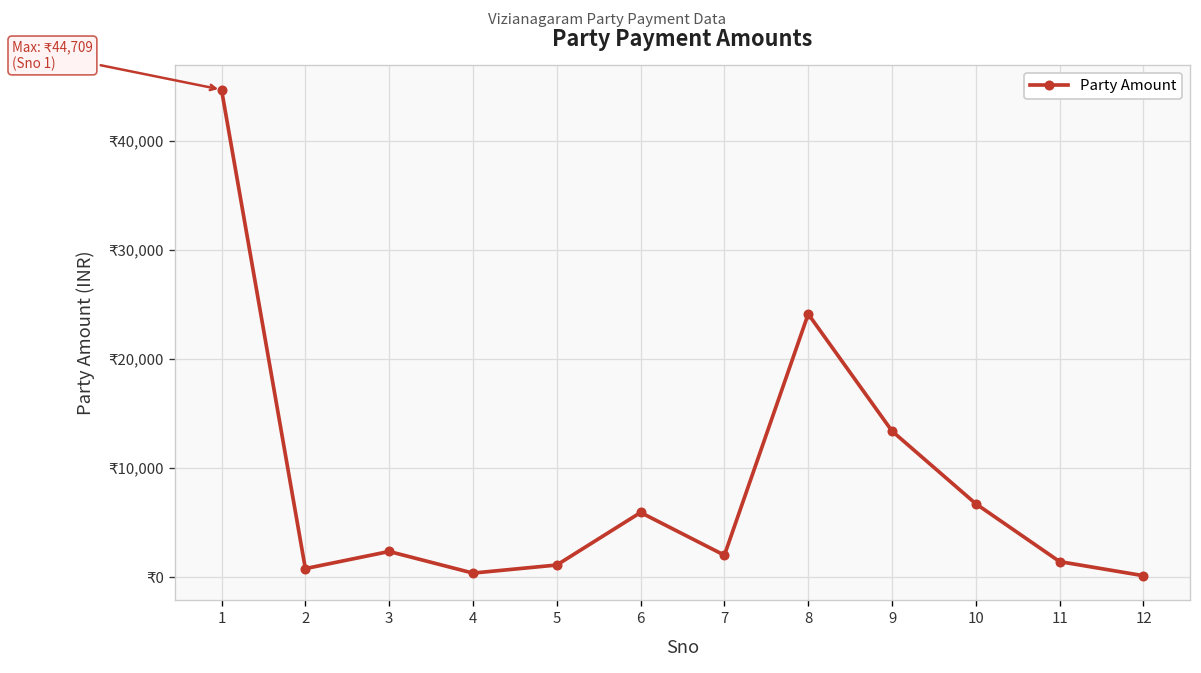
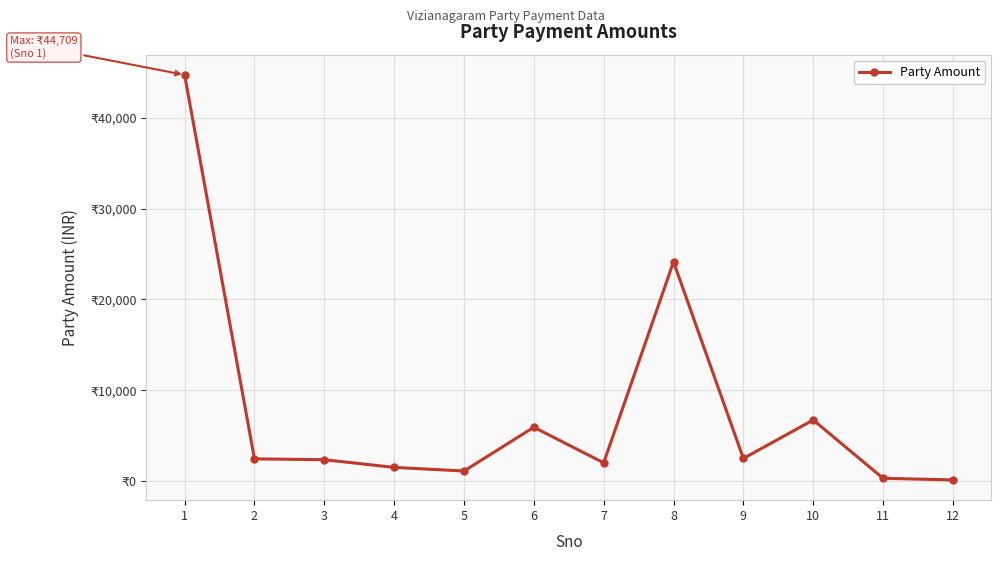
2: ₹1,000 -> ₹2,000
4: ₹0 -> ₹2,000
9: ₹13,000 -> ₹2,000
11: ₹1,000 -> ₹0
